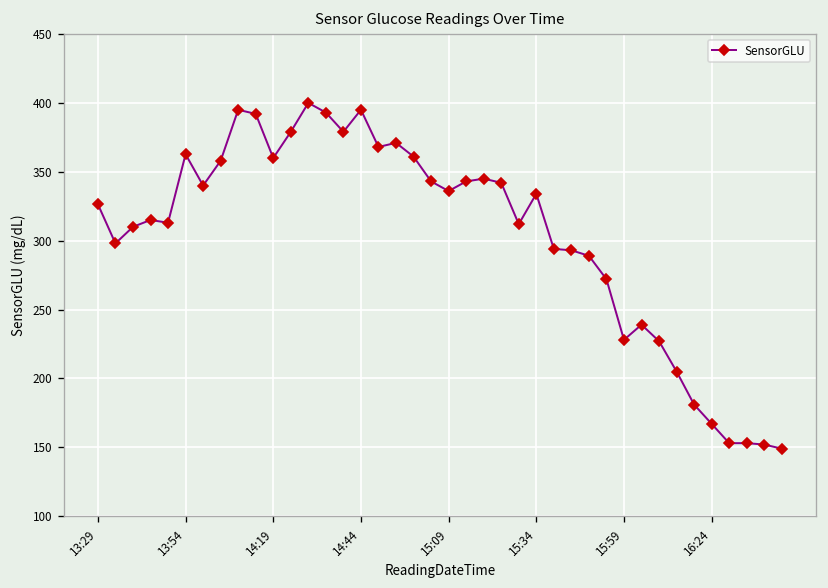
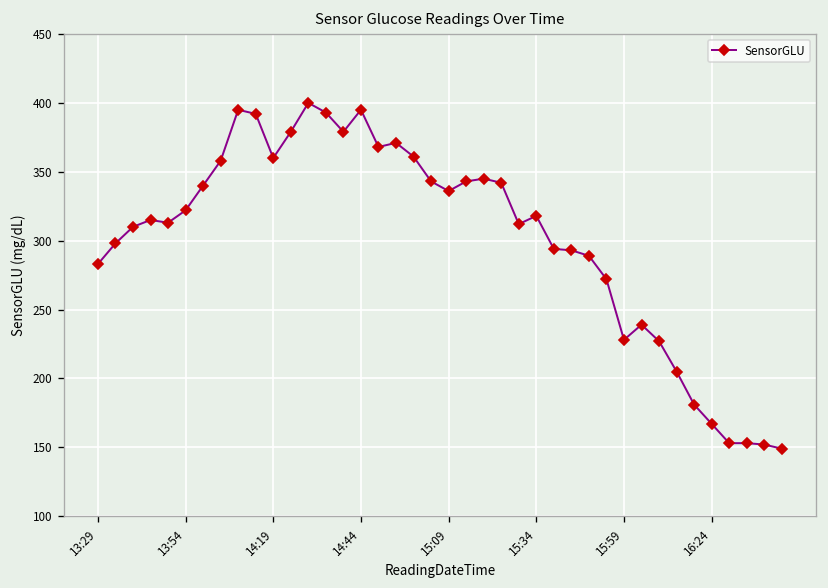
13:29: 326 -> 283
13:54: 363 -> 322
15:34: 334 -> 318
